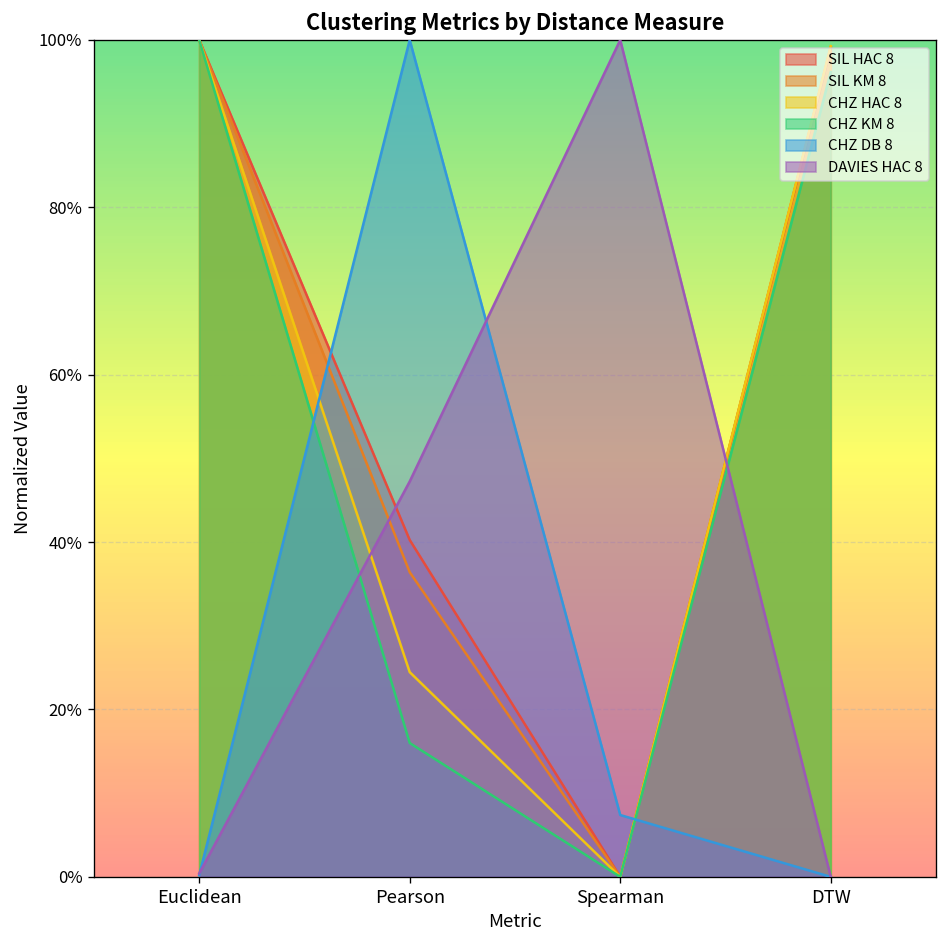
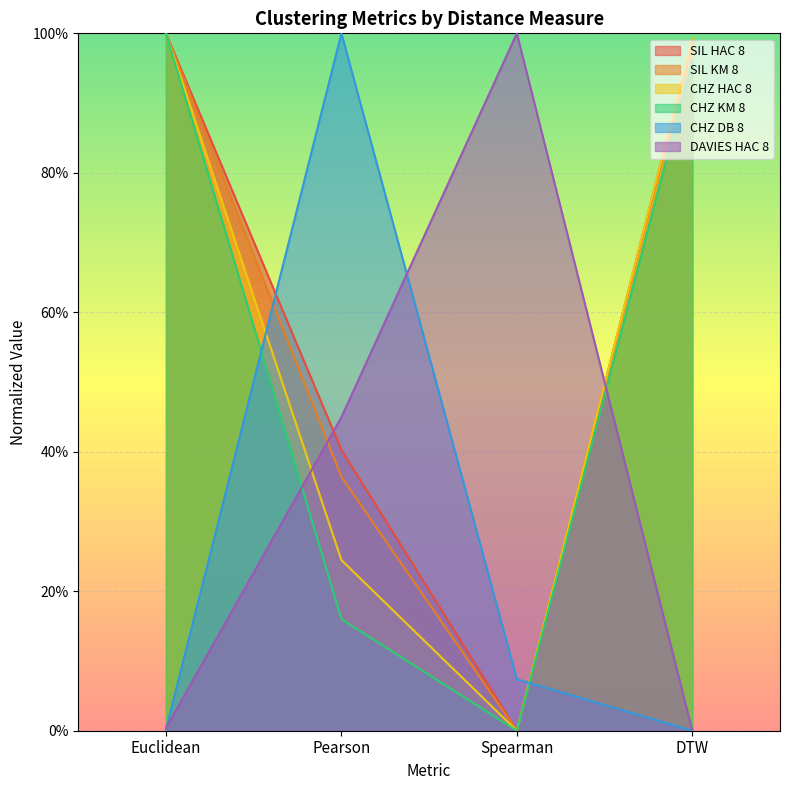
DAVIES HAC 8, Pearson: 47% -> 45%
